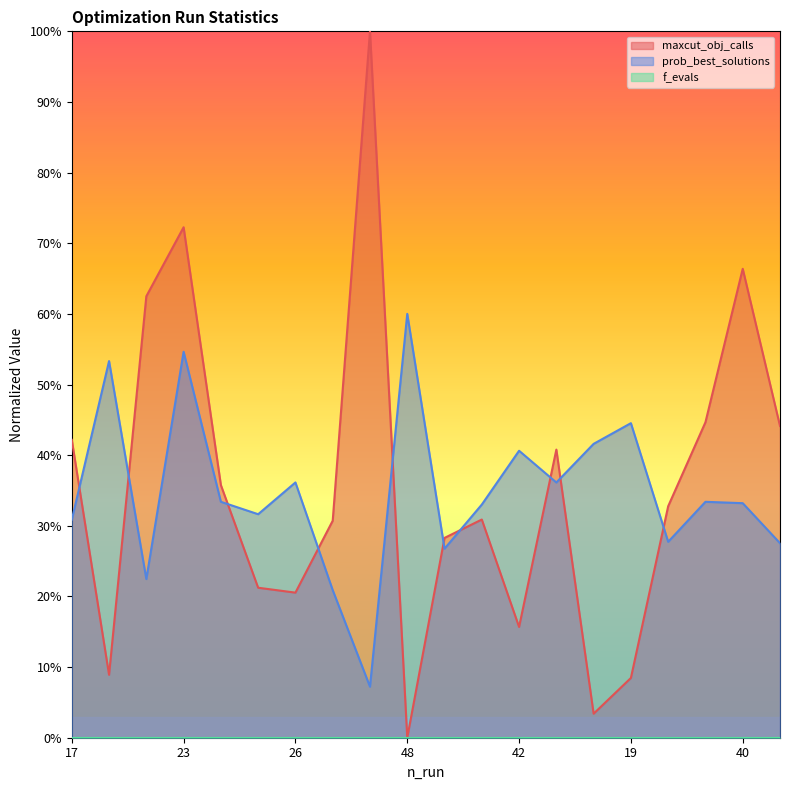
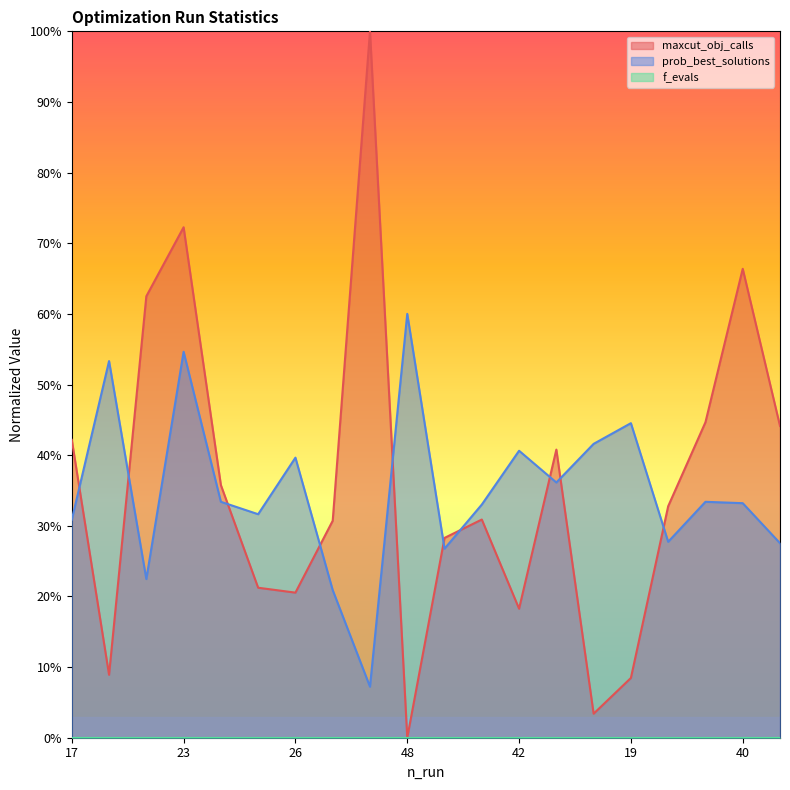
prob_best_solutions, 26: 36% -> 40%
maxcut_obj_calls, 42: 16% -> 18%
